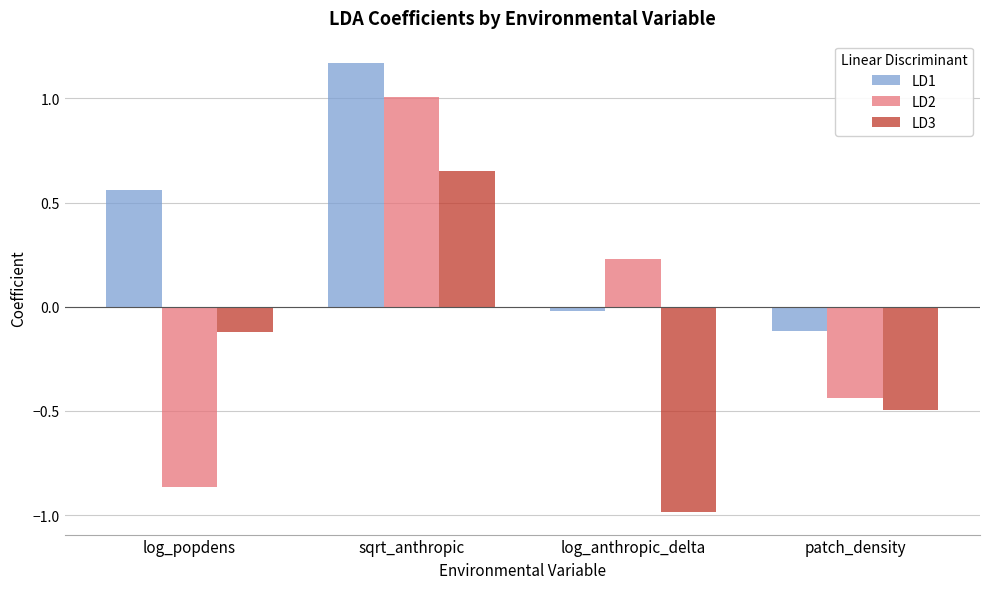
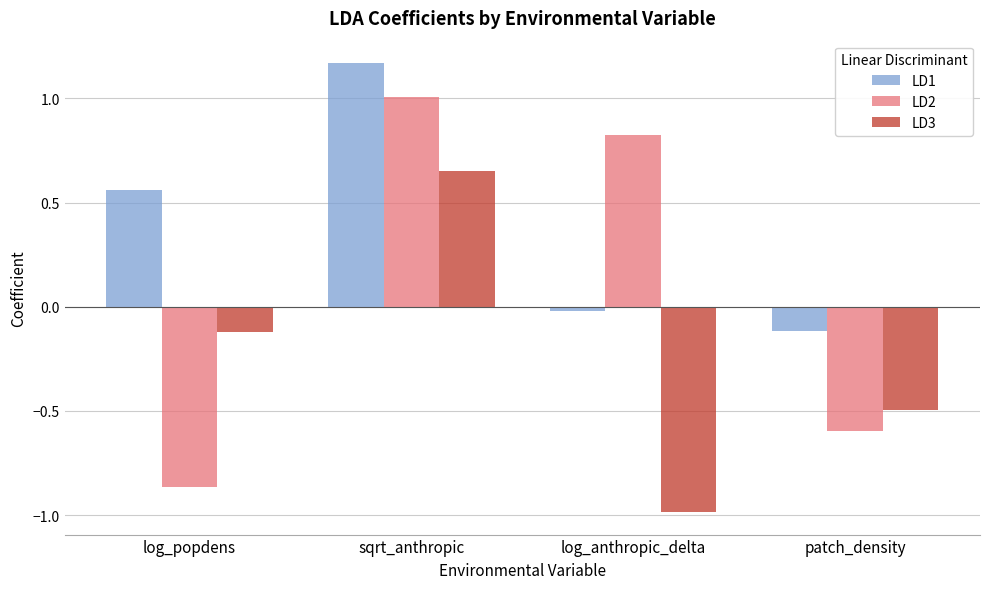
LD2, log_anthropic_delta: 0.23 -> 0.83
LD2, patch_density: -0.44 -> -0.60
